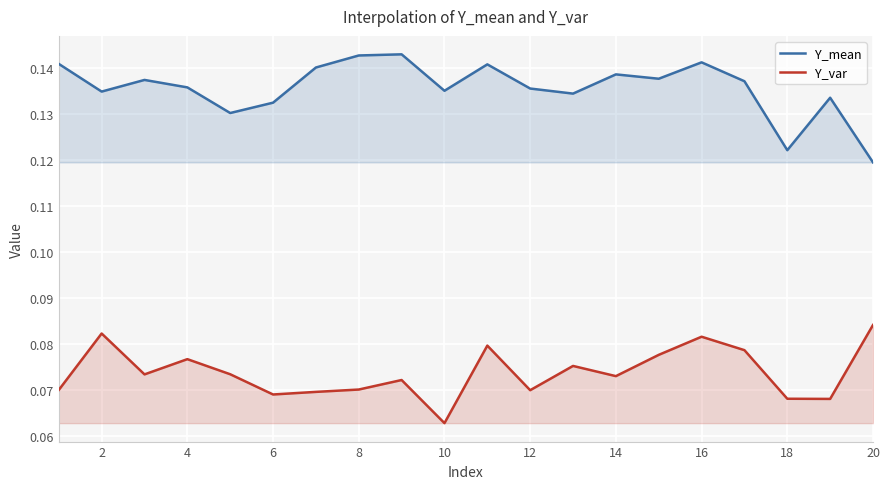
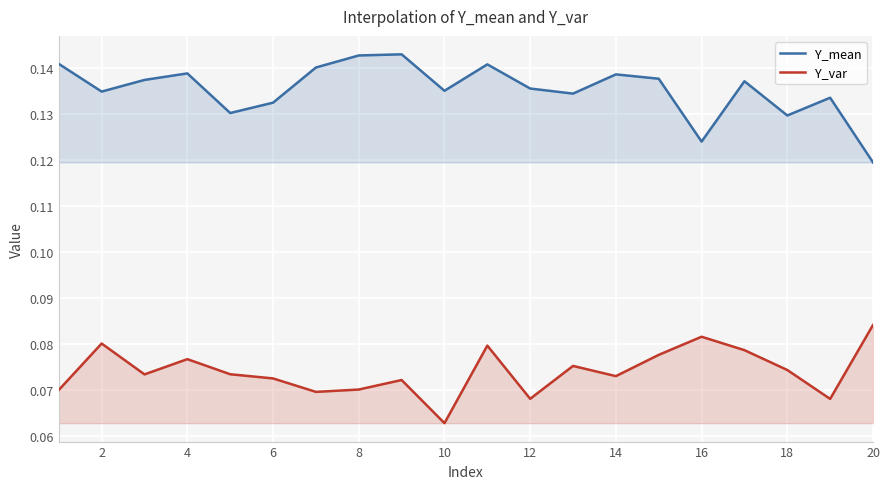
Y_var, 2: 0.082 -> 0.080
Y_mean, 4: 0.136 -> 0.139
Y_var, 6: 0.069 -> 0.072
Y_var, 12: 0.070 -> 0.068
Y_mean, 16: 0.141 -> 0.124
Y_mean, 18: 0.122 -> 0.130
Y_var, 18: 0.068 -> 0.074
